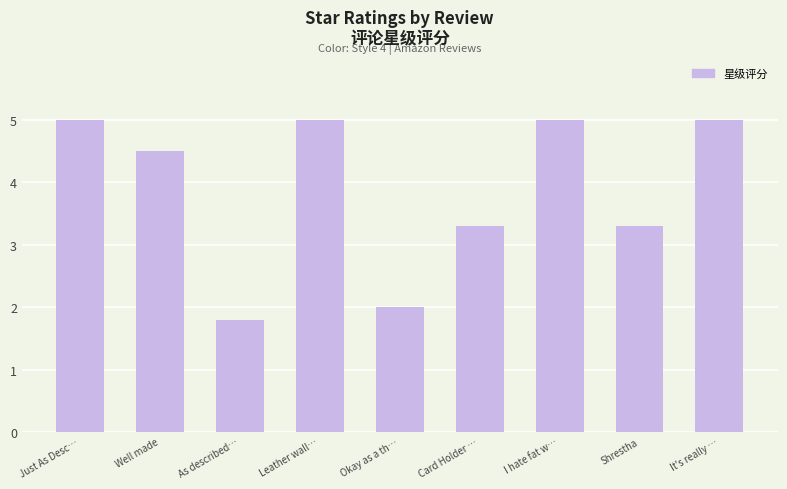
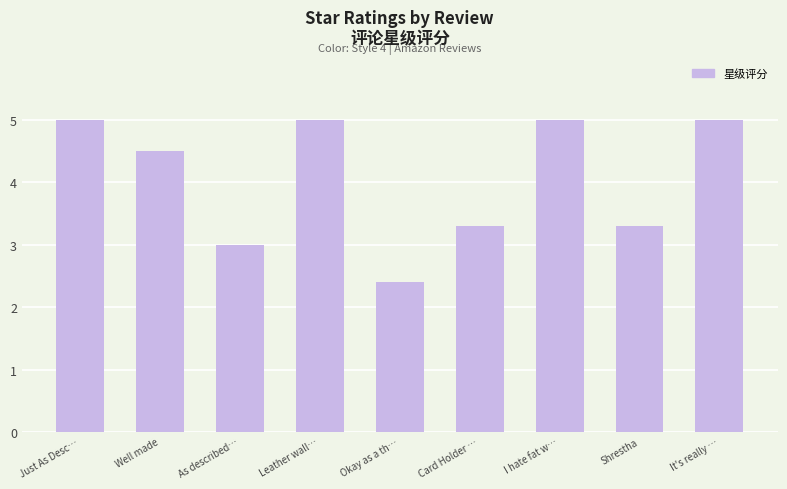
As described…: 1.8 -> 3.0
Okay as a th…: 2.0 -> 2.4
